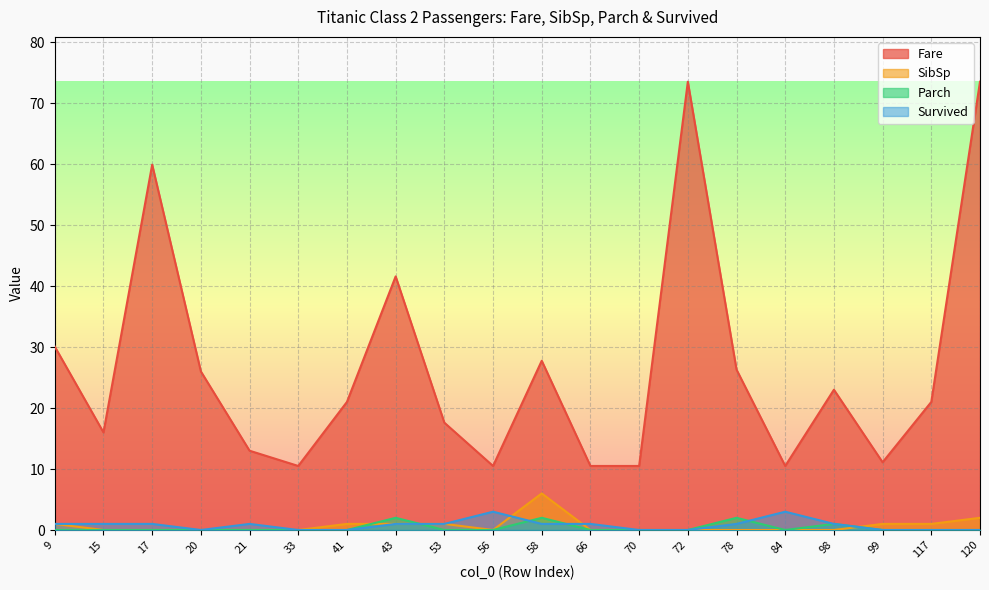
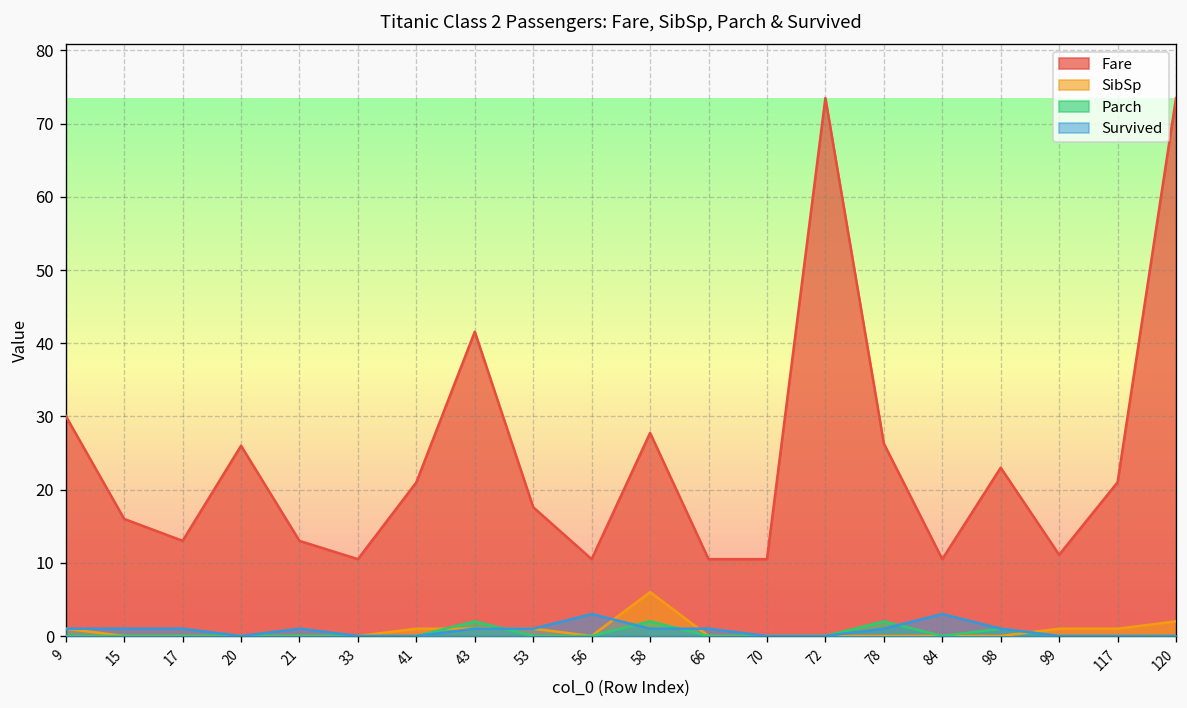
Fare, 17: 60 -> 13
